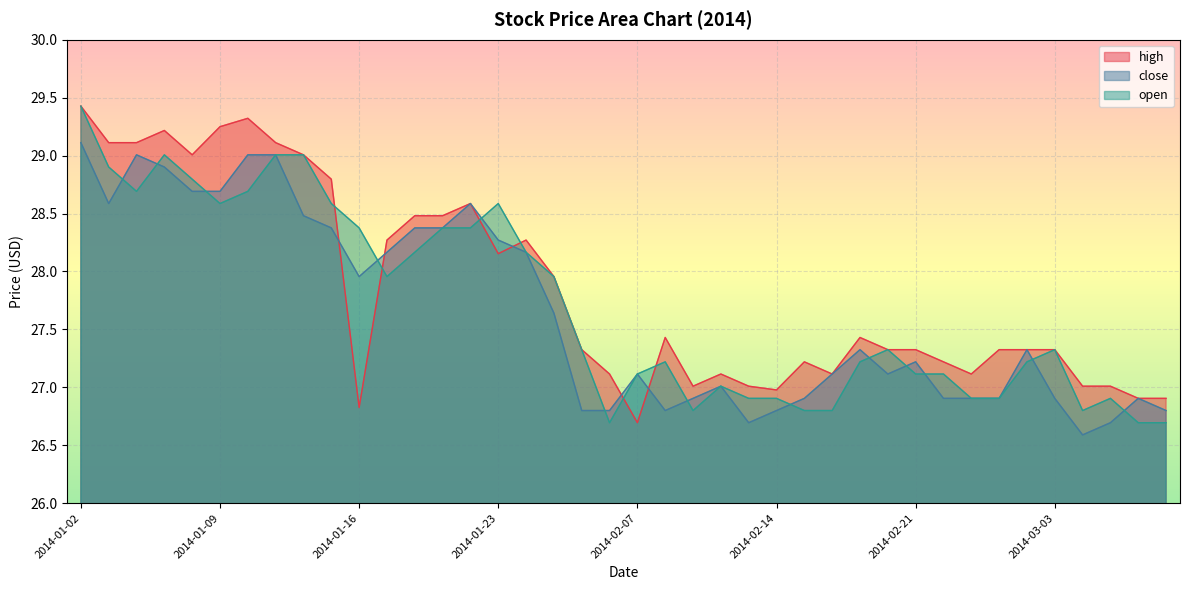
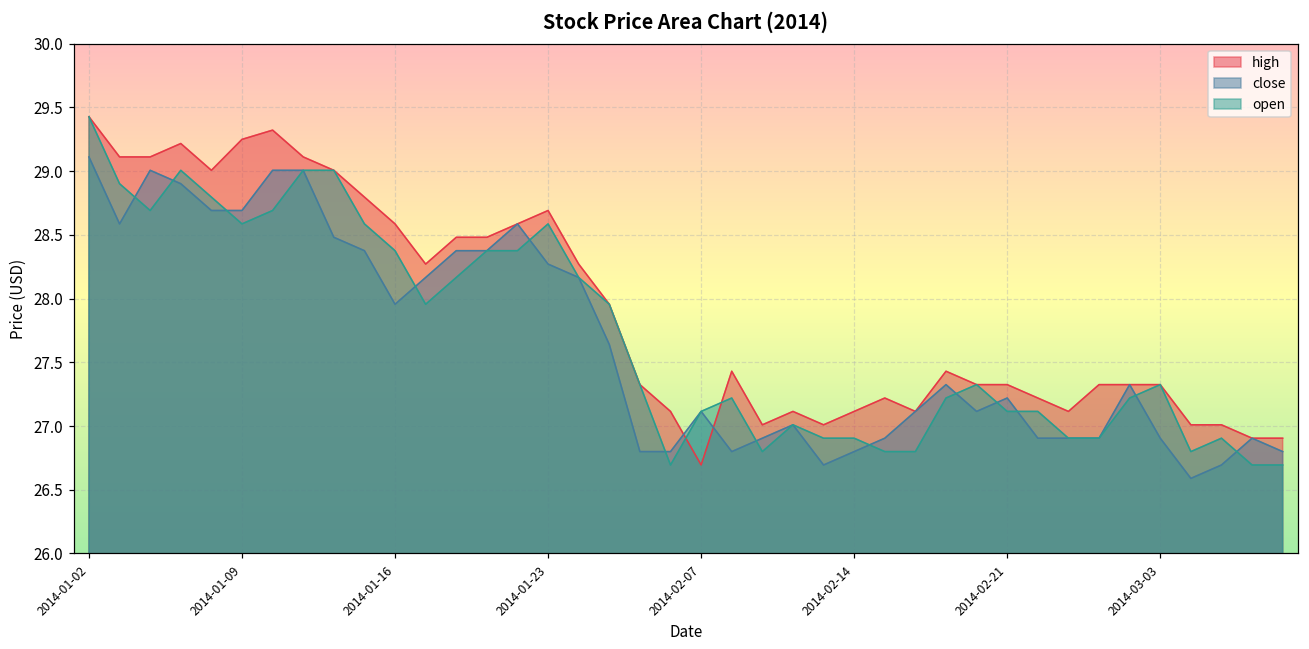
high, 2014-01-16: 26.83 -> 28.59
high, 2014-01-23: 28.15 -> 28.69
high, 2014-02-14: 26.98 -> 27.11
